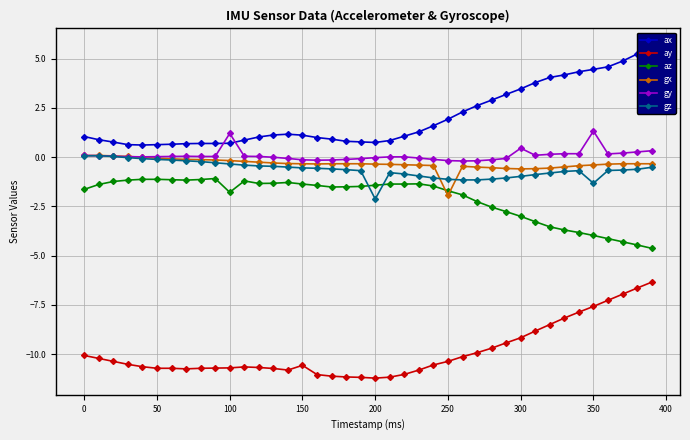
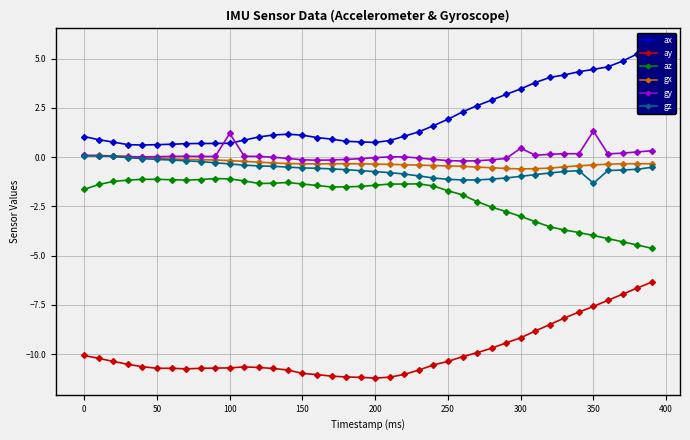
az, 100: -1.8 -> -1.1
ay, 150: -10.6 -> -11.0
gz, 200: -2.1 -> -0.7
gx, 250: -2.0 -> -0.5
